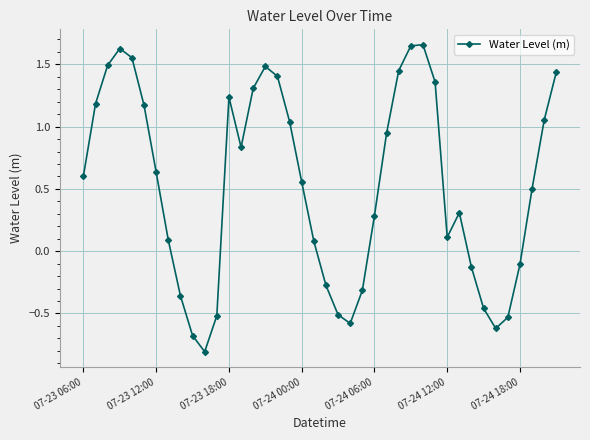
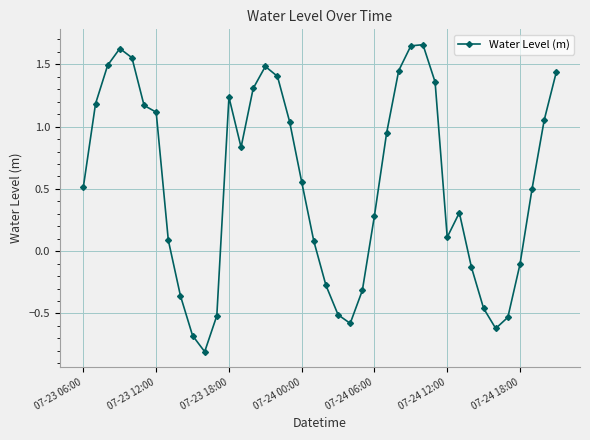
07-23 06:00: 0.60 -> 0.52
07-23 12:00: 0.63 -> 1.12
